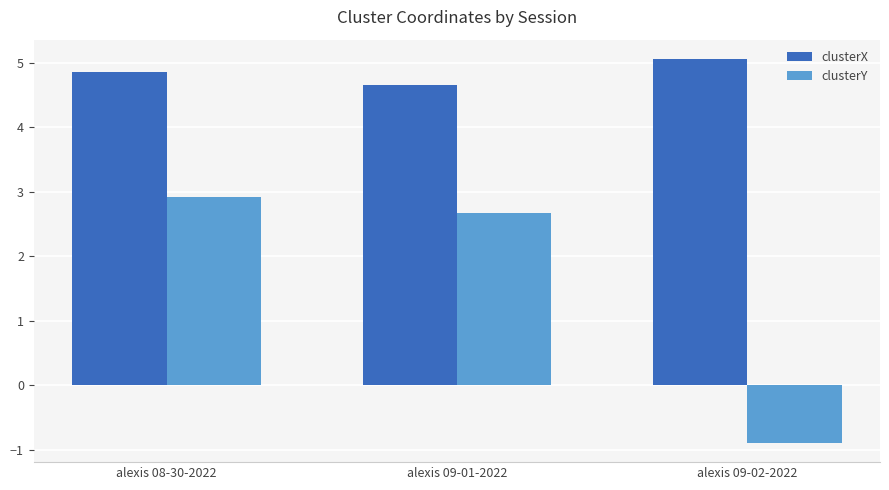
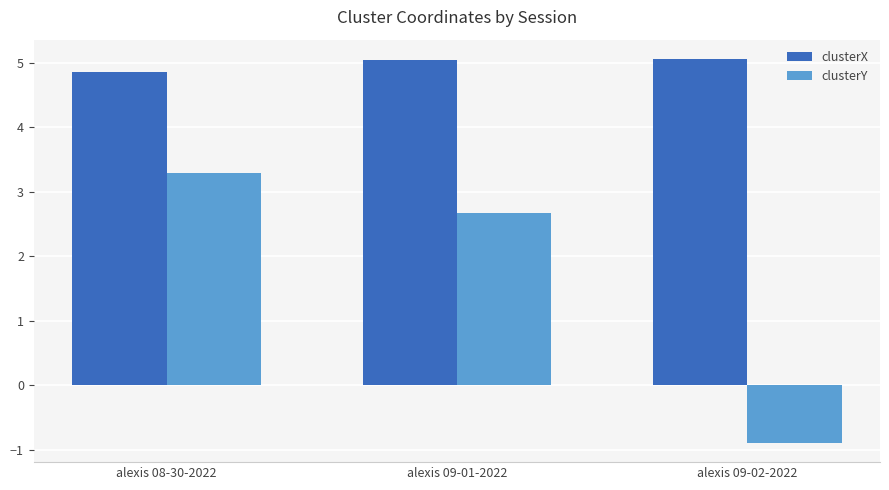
clusterY, alexis 08-30-2022: 2.9 -> 3.3
clusterX, alexis 09-01-2022: 4.7 -> 5.1
